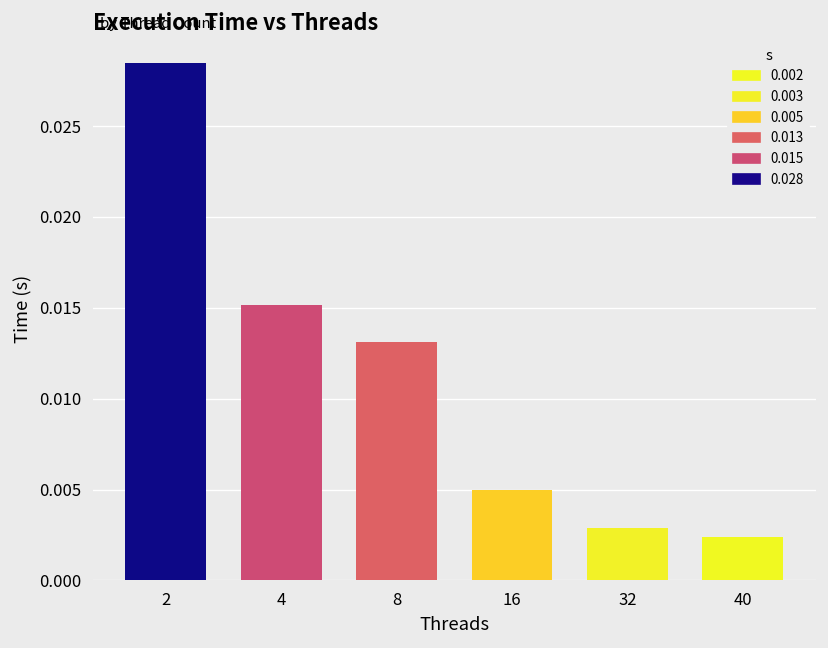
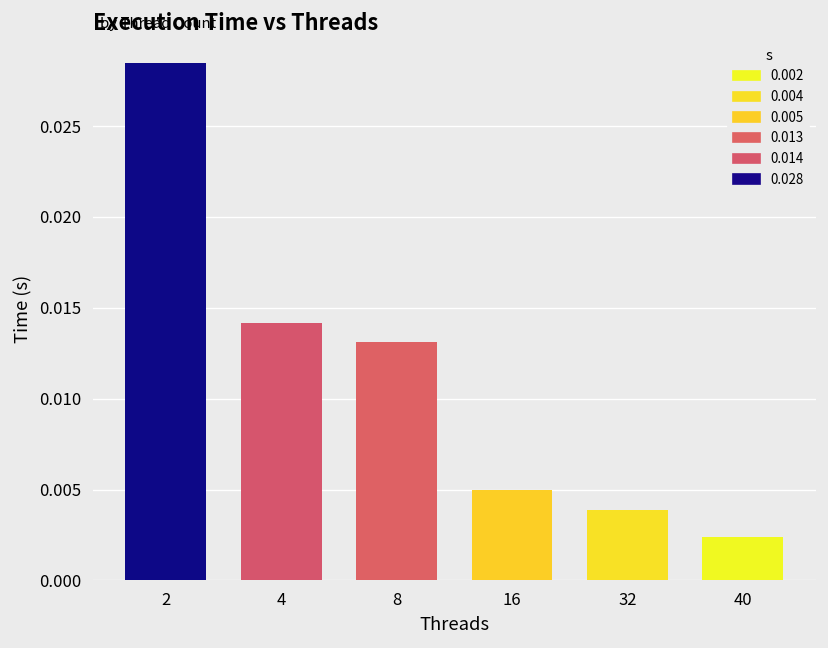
4: 0.0151 -> 0.0142
32: 0.0029 -> 0.0039
